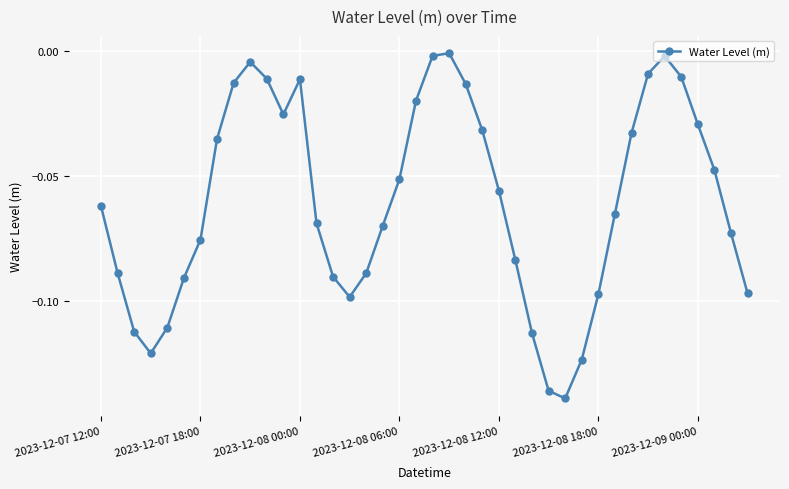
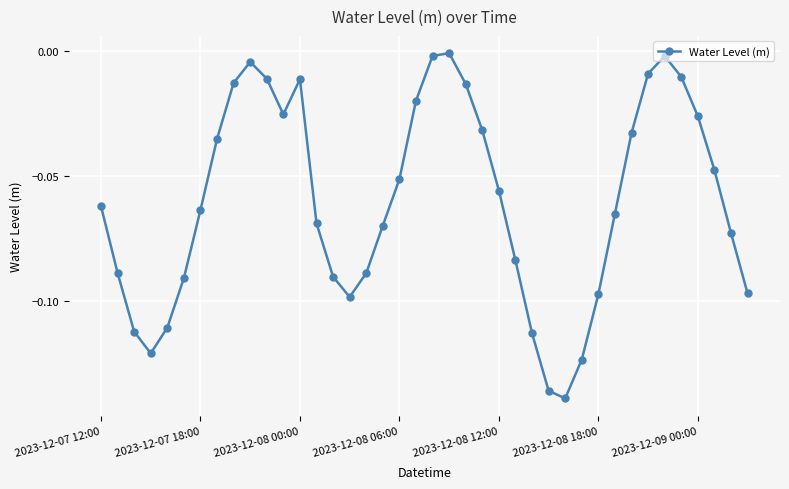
2023-12-07 18:00: -0.075 -> -0.064
2023-12-09 00:00: -0.029 -> -0.026
